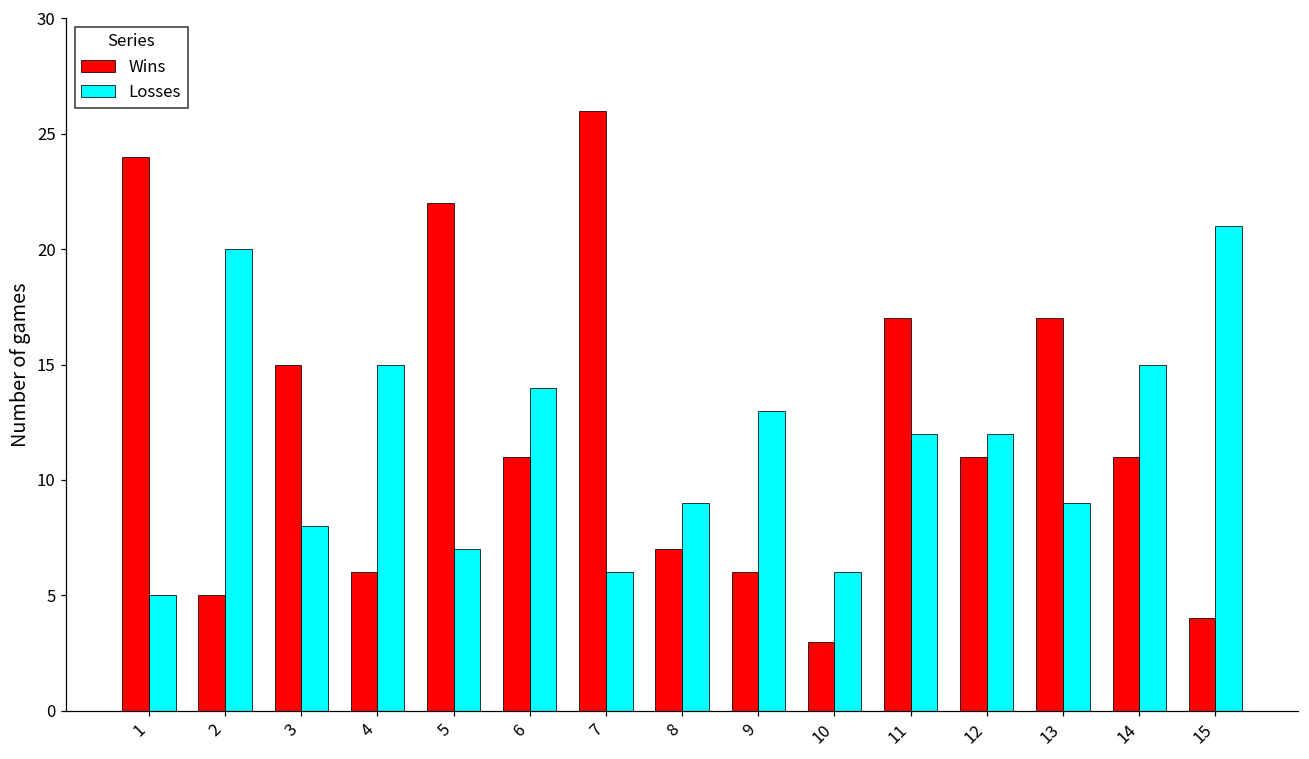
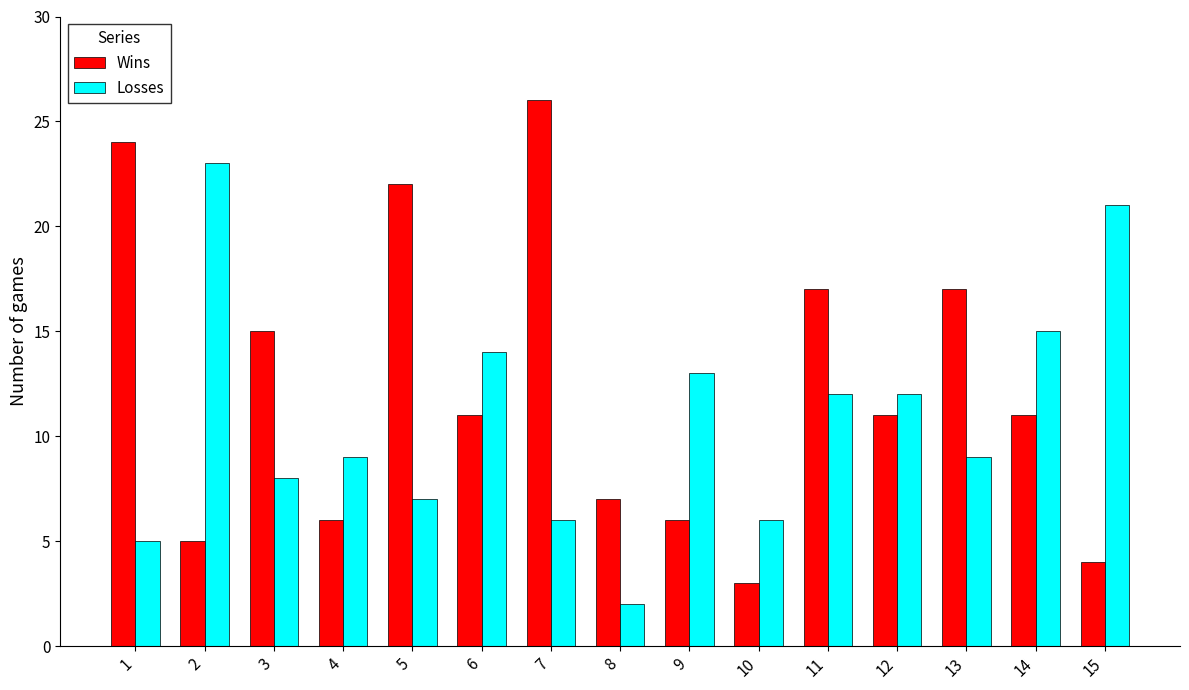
Losses, 2: 20 -> 23
Losses, 4: 15 -> 9
Losses, 8: 9 -> 2
